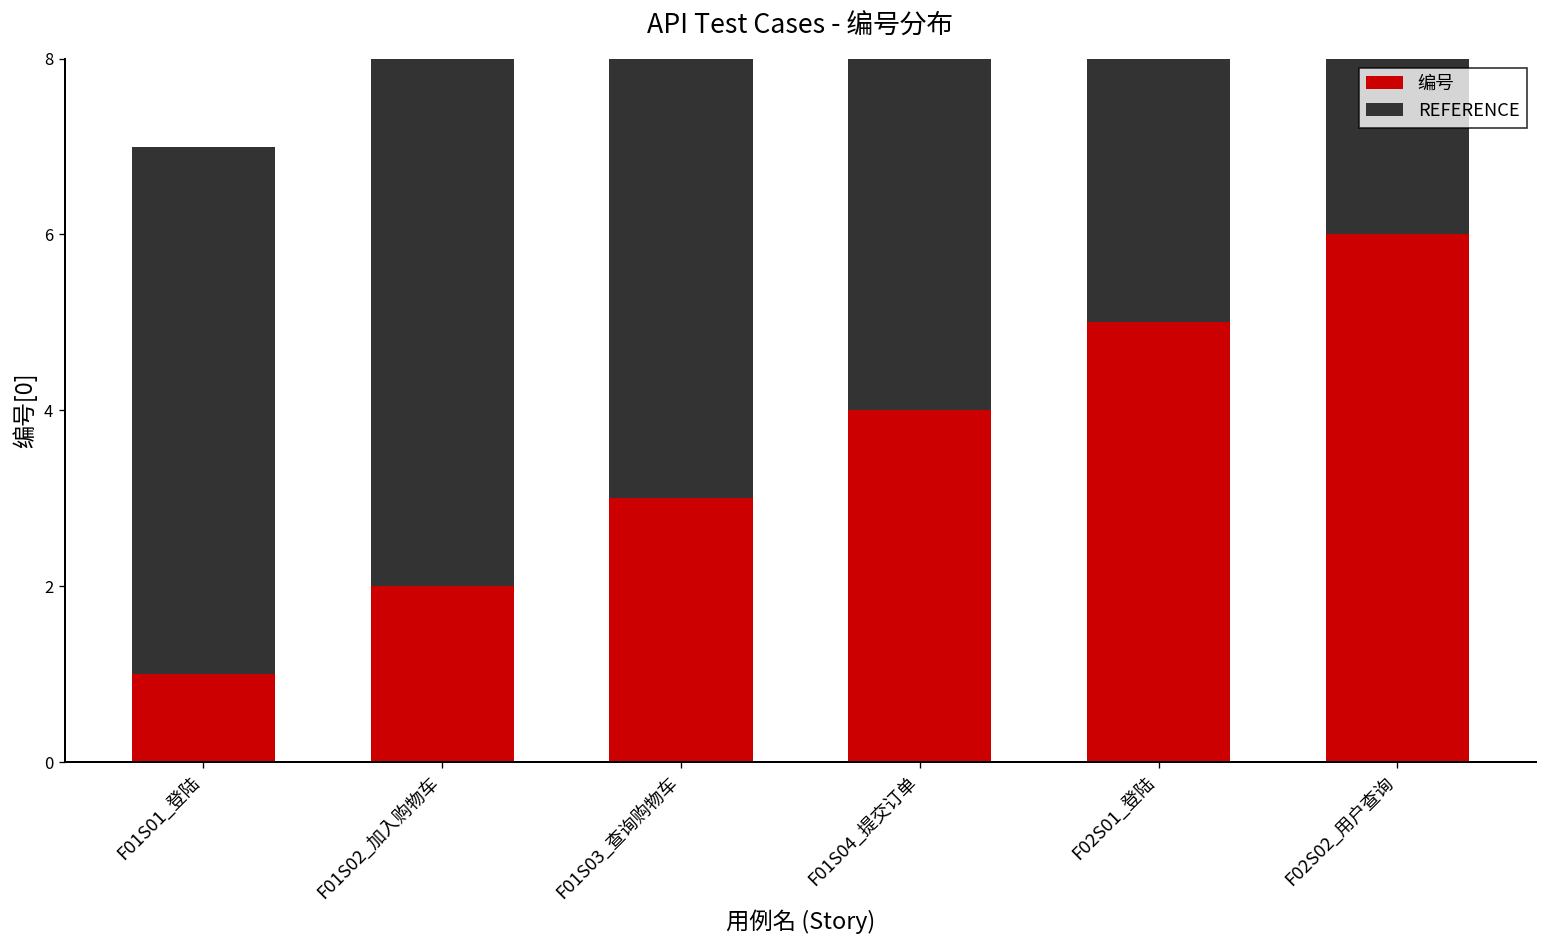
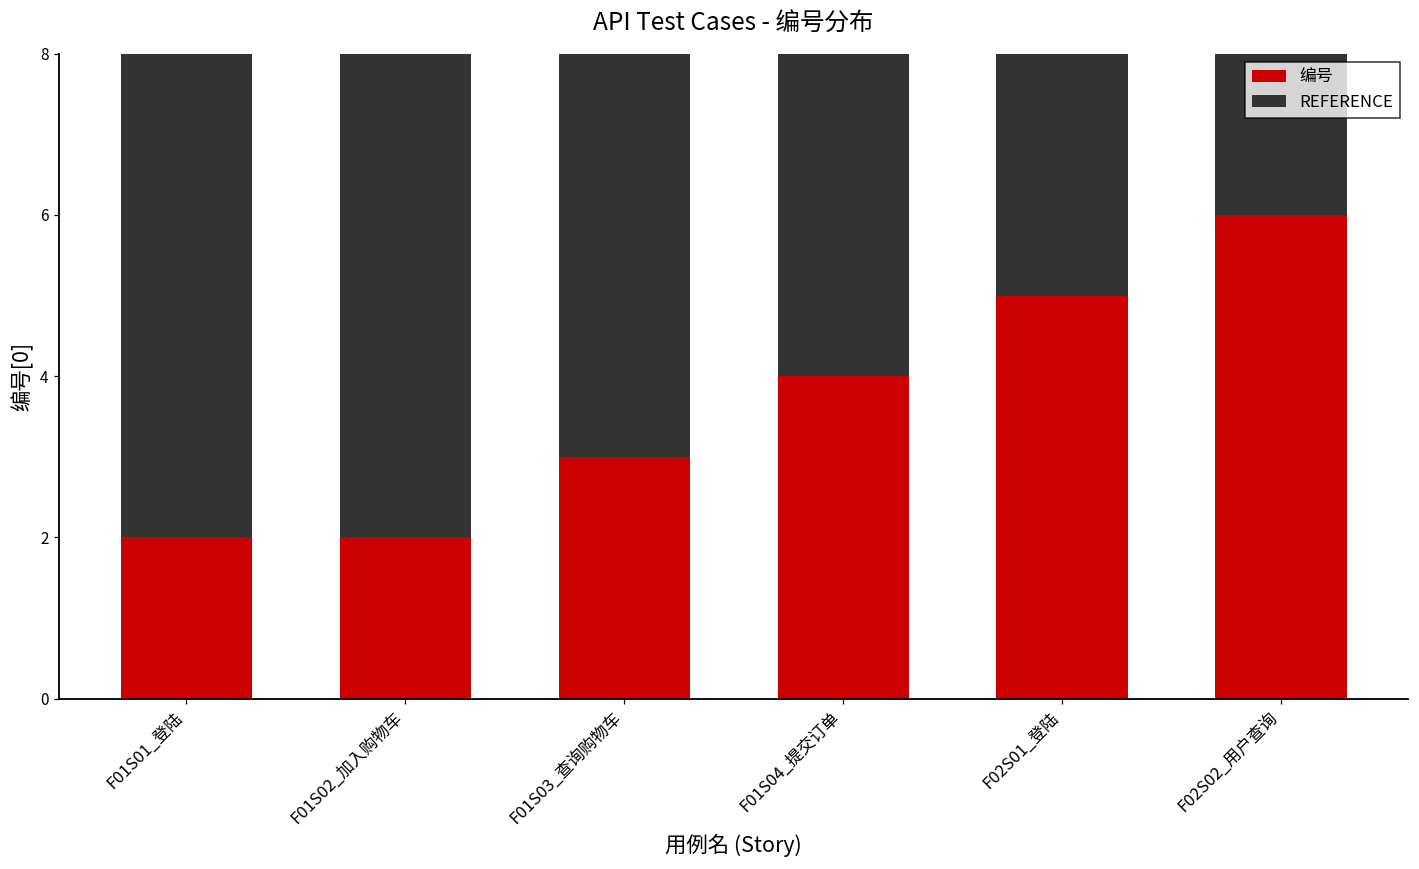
编号, F01S01_登陆: 1 -> 2
